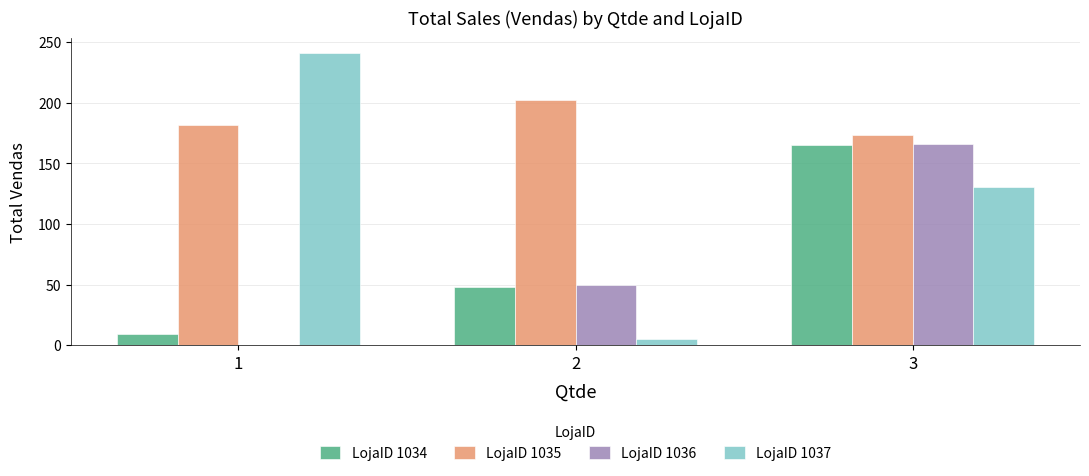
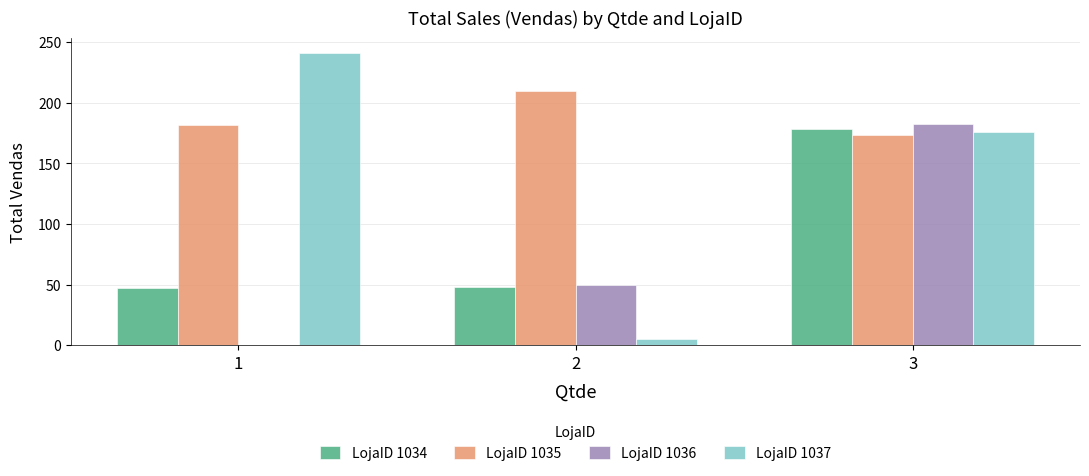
LojaID 1034, 1: 9 -> 47
LojaID 1035, 2: 202 -> 210
LojaID 1034, 3: 165 -> 179
LojaID 1036, 3: 166 -> 183
LojaID 1037, 3: 130 -> 176
